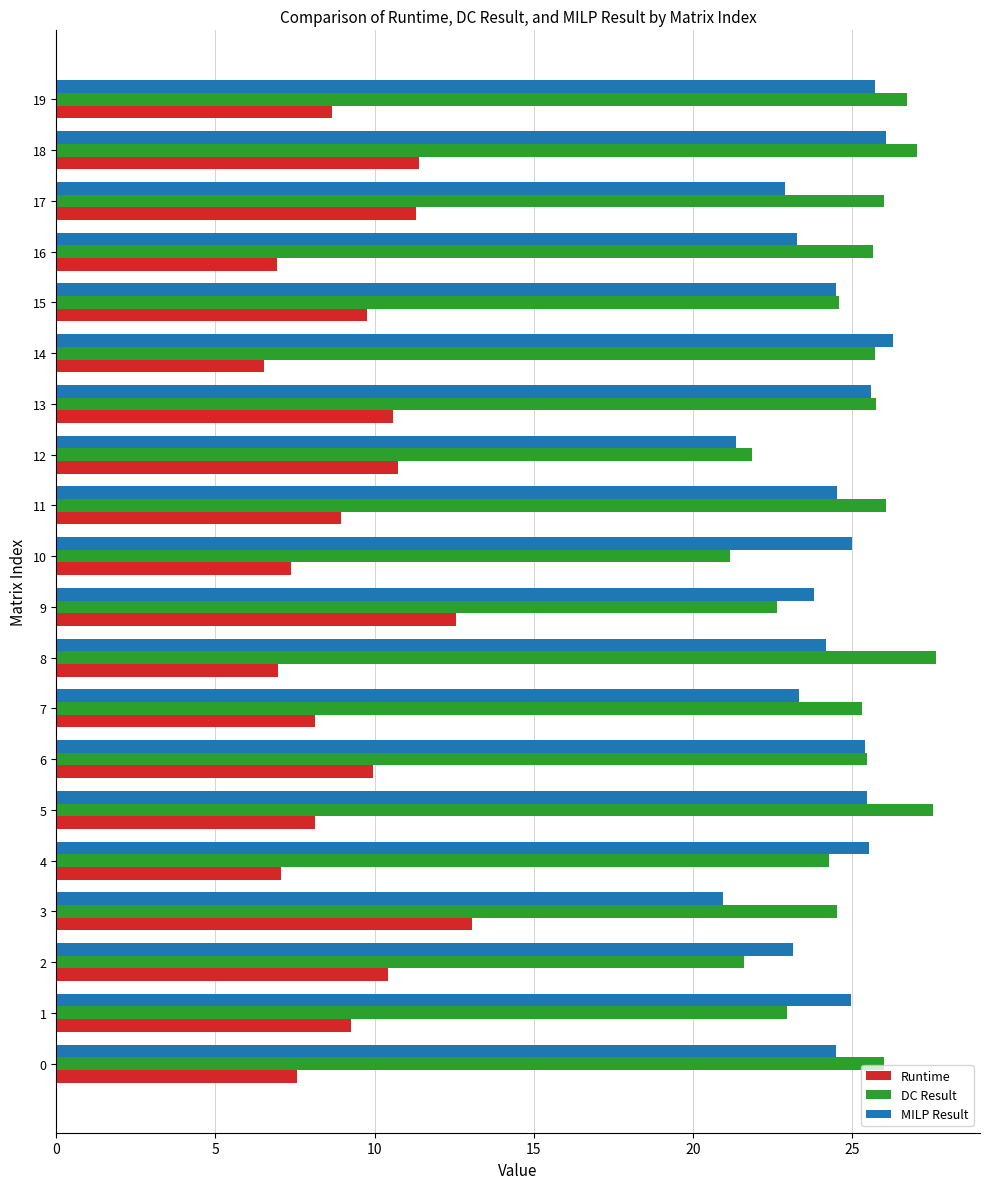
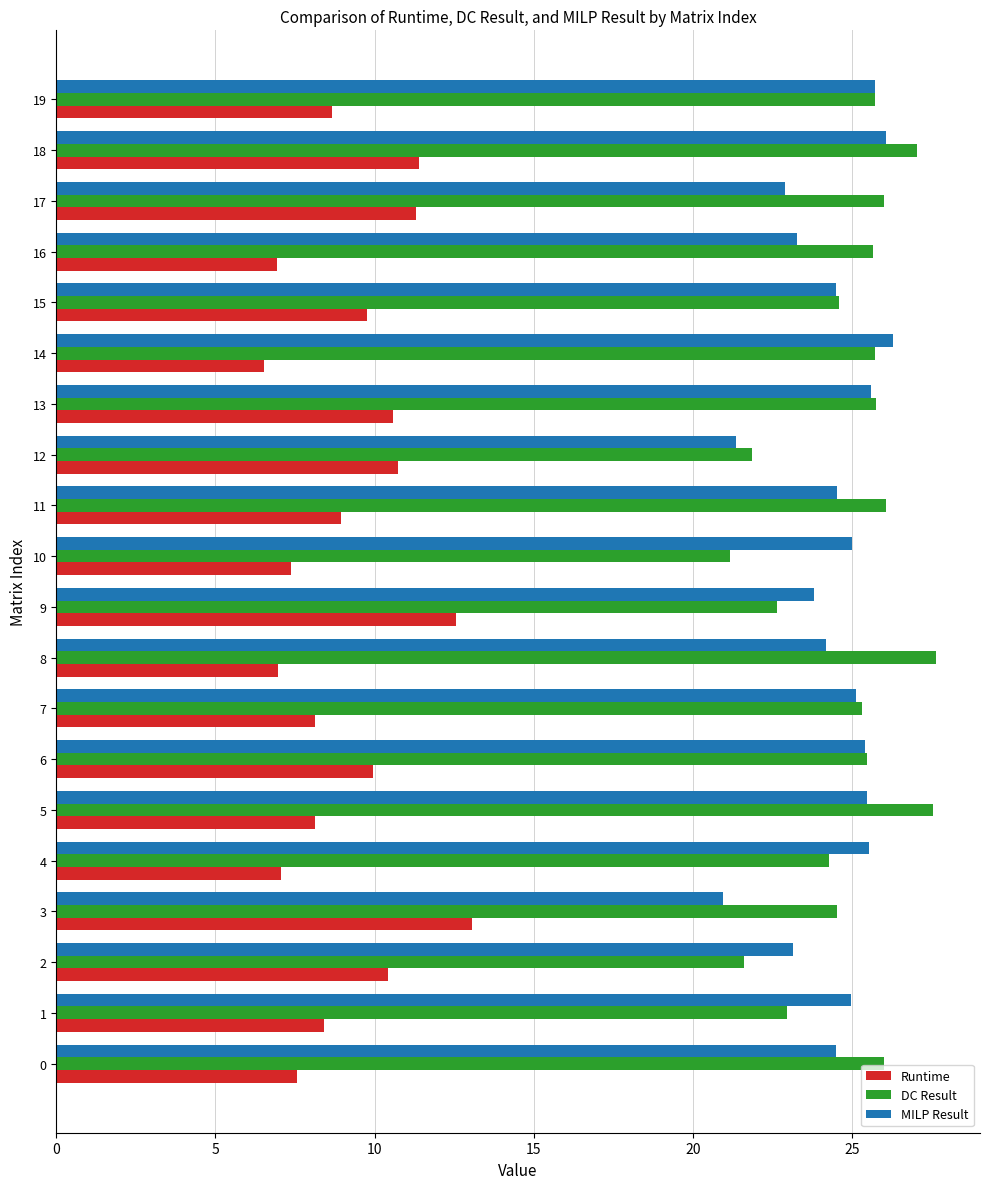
DC Result, 19: 26.7 -> 25.7
MILP Result, 7: 23.3 -> 25.1
Runtime, 1: 9.3 -> 8.4
